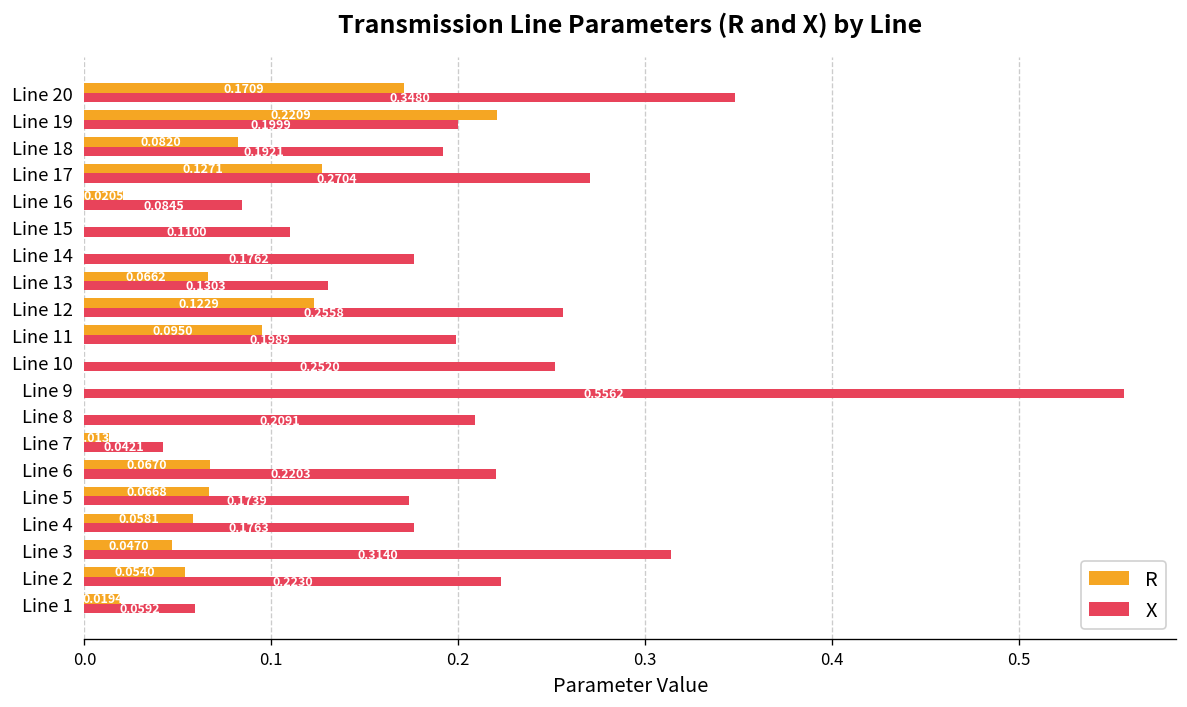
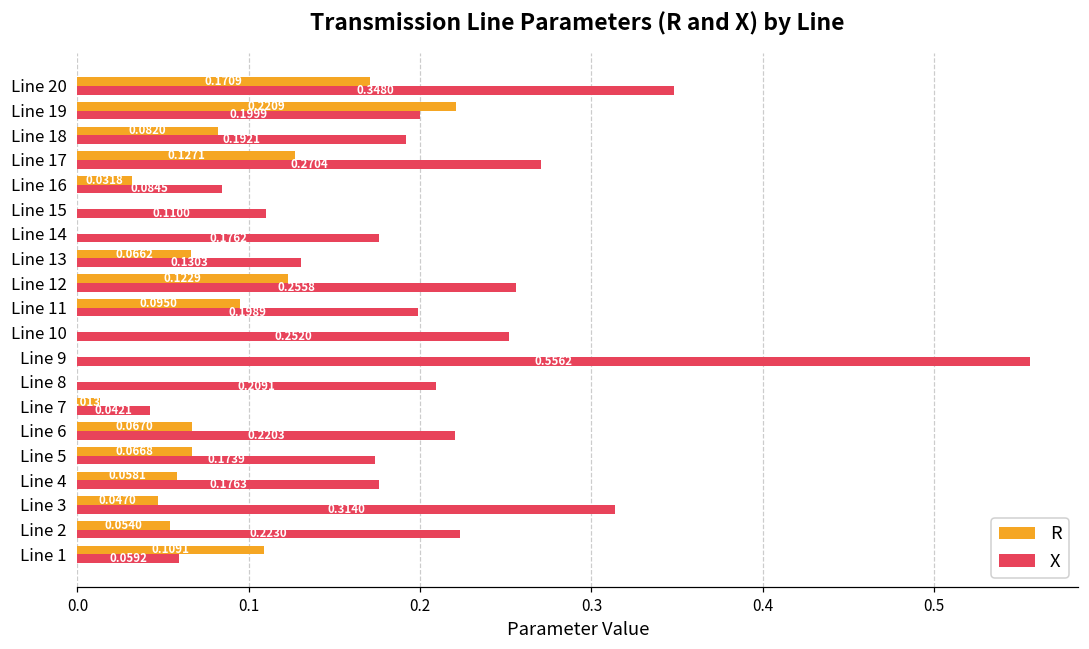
R, Line 16: 0.0205 -> 0.0318
R, Line 1: 0.0194 -> 0.1091
